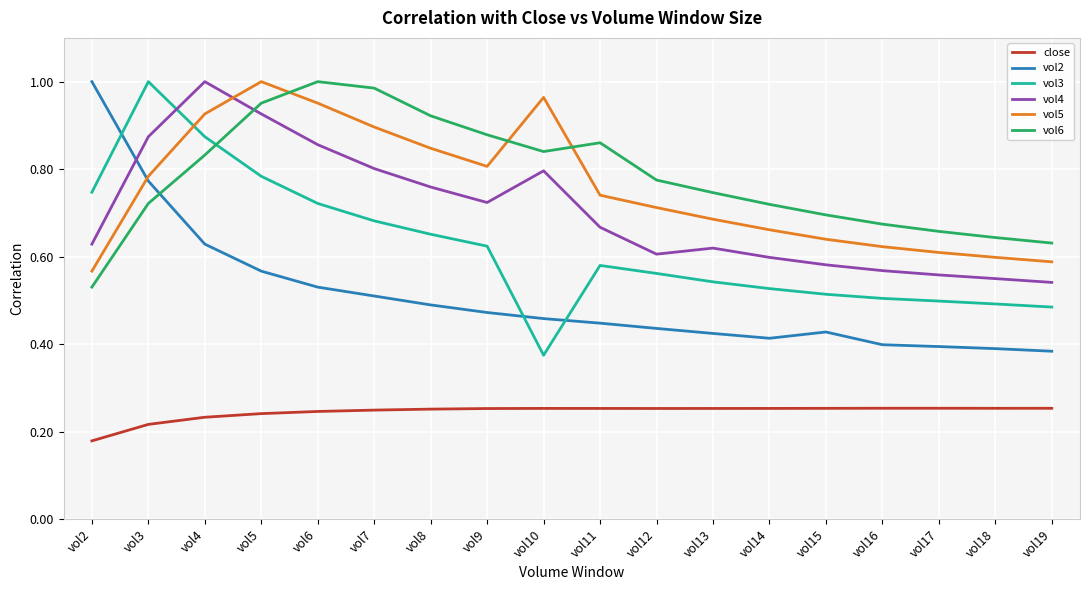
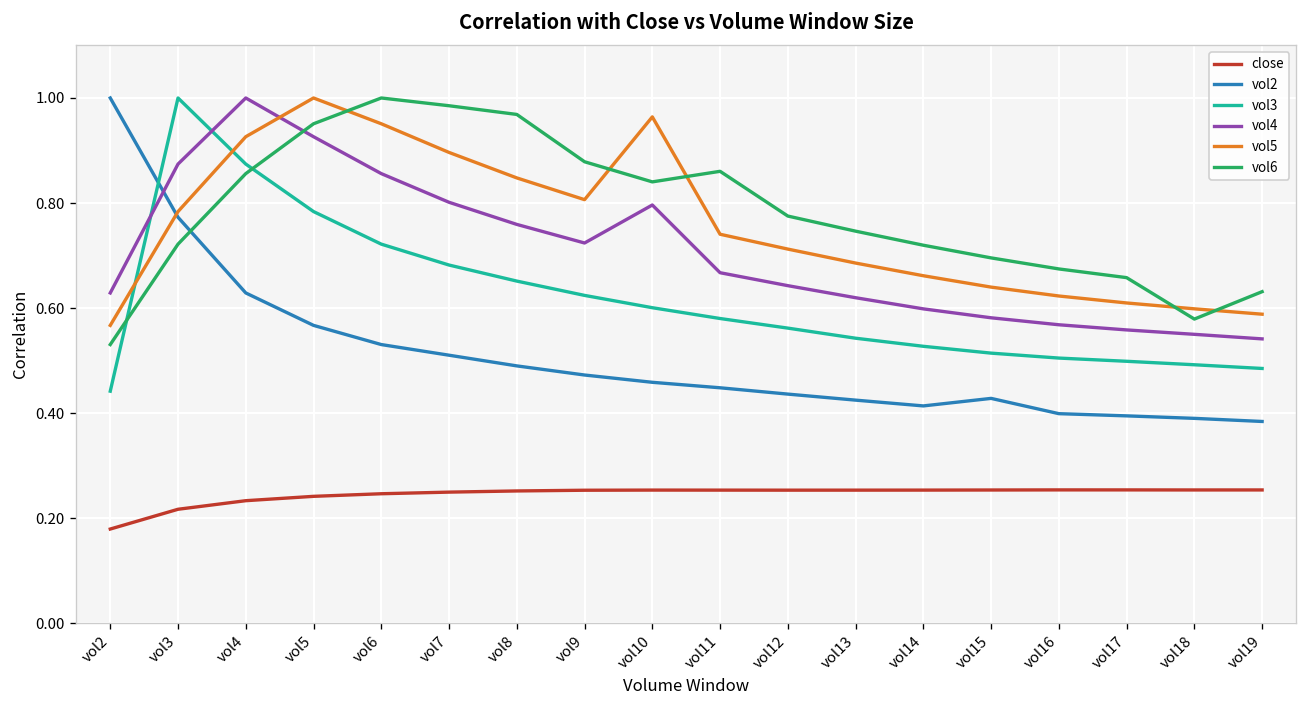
vol3, vol2: 0.75 -> 0.44
vol6, vol4: 0.83 -> 0.86
vol6, vol8: 0.92 -> 0.97
vol3, vol10: 0.37 -> 0.60
vol4, vol12: 0.61 -> 0.64
vol6, vol18: 0.64 -> 0.58
